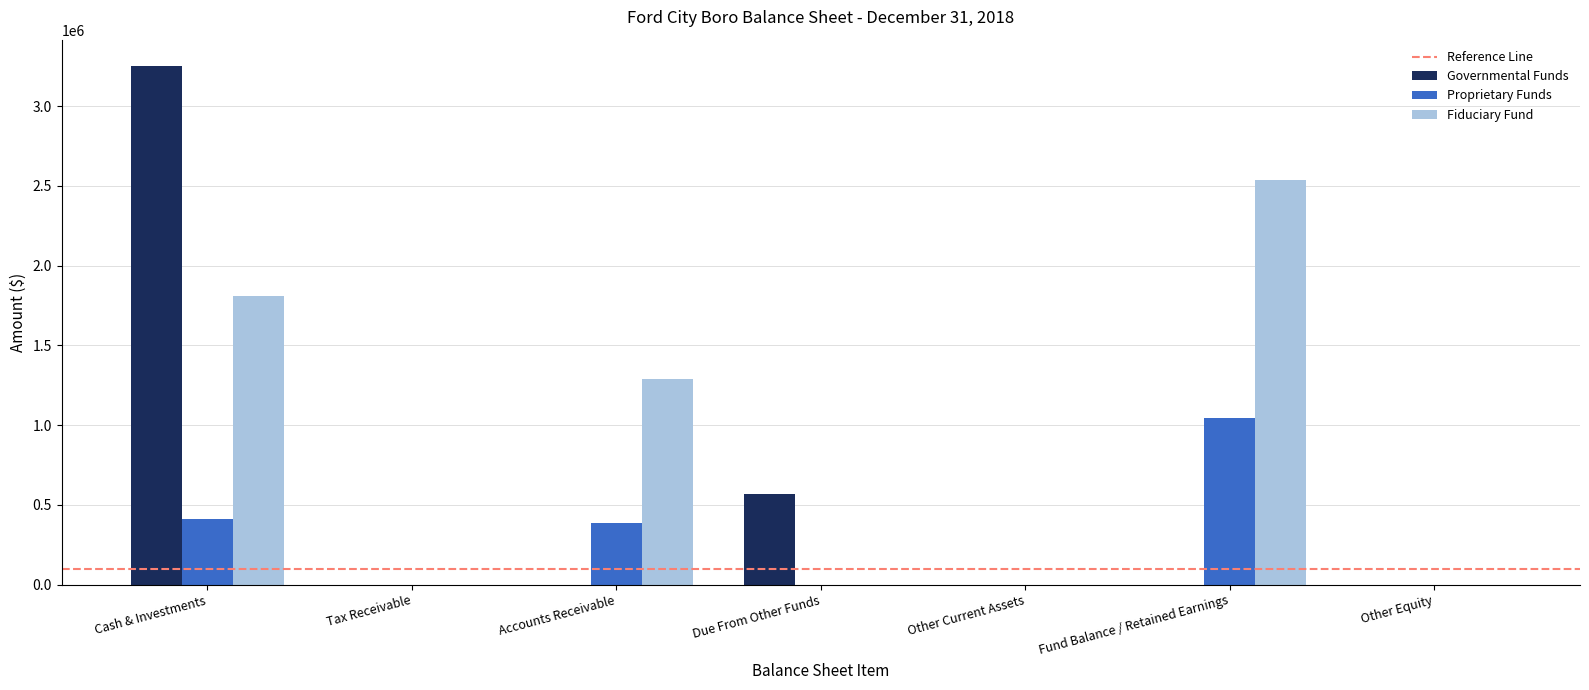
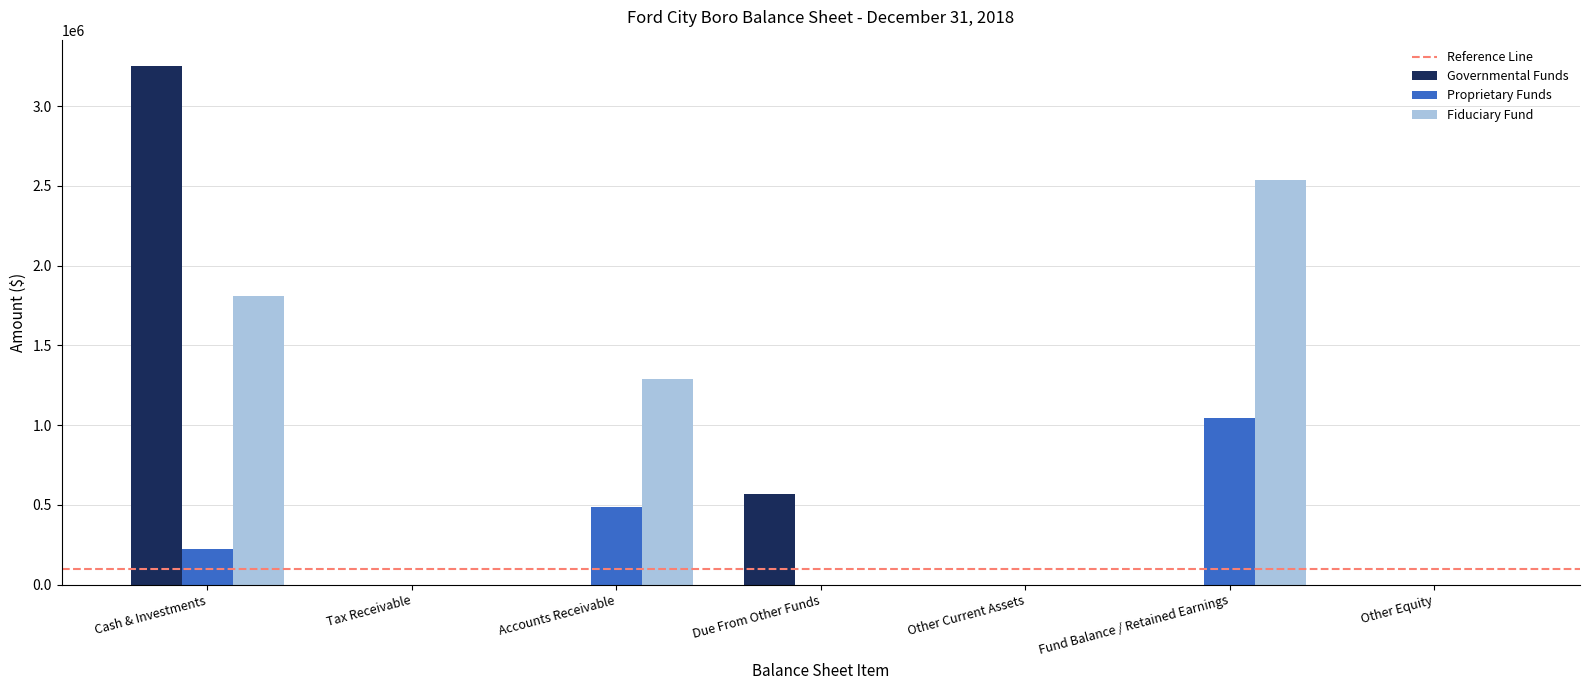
Proprietary Funds, Cash & Investments: 410000 -> 220000
Proprietary Funds, Accounts Receivable: 390000 -> 490000
